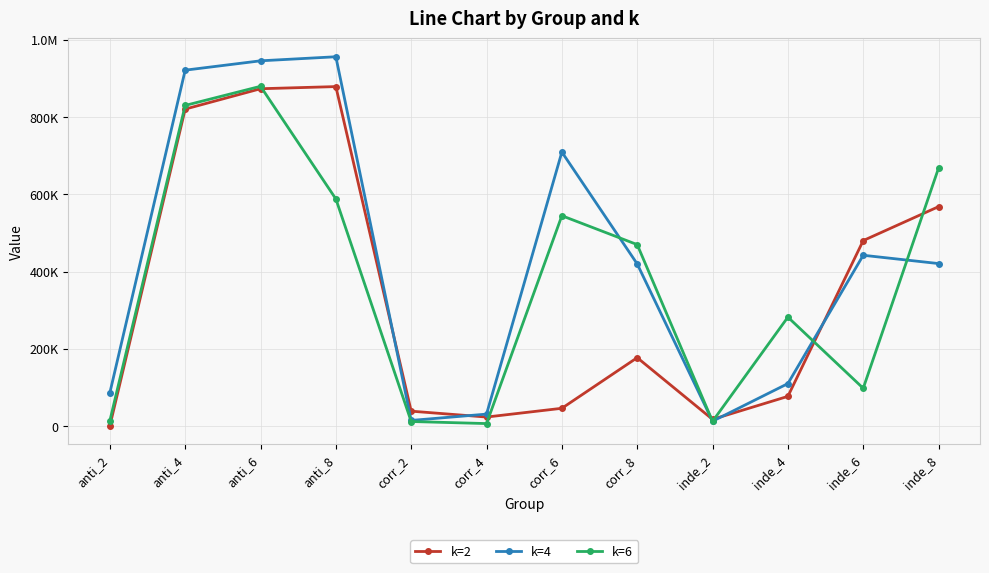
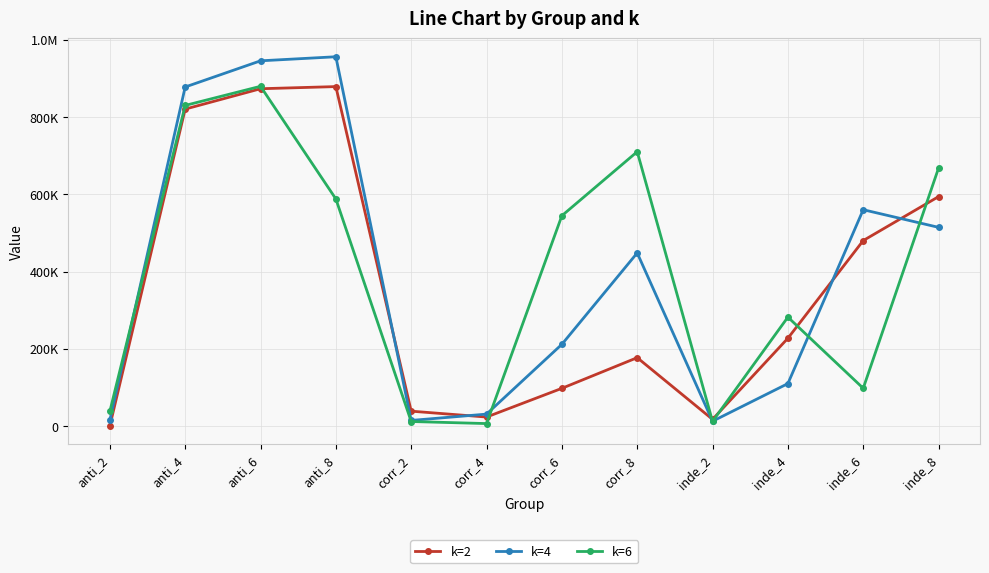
k=4, anti_2: 90000 -> 20000
k=6, anti_2: 10000 -> 40000
k=4, anti_4: 920000 -> 880000
k=2, corr_6: 50000 -> 100000
k=4, corr_6: 710000 -> 210000
k=4, corr_8: 420000 -> 450000
k=6, corr_8: 470000 -> 710000
k=2, inde_4: 80000 -> 230000
k=4, inde_6: 440000 -> 560000
k=2, inde_8: 570000 -> 590000
k=4, inde_8: 420000 -> 510000
